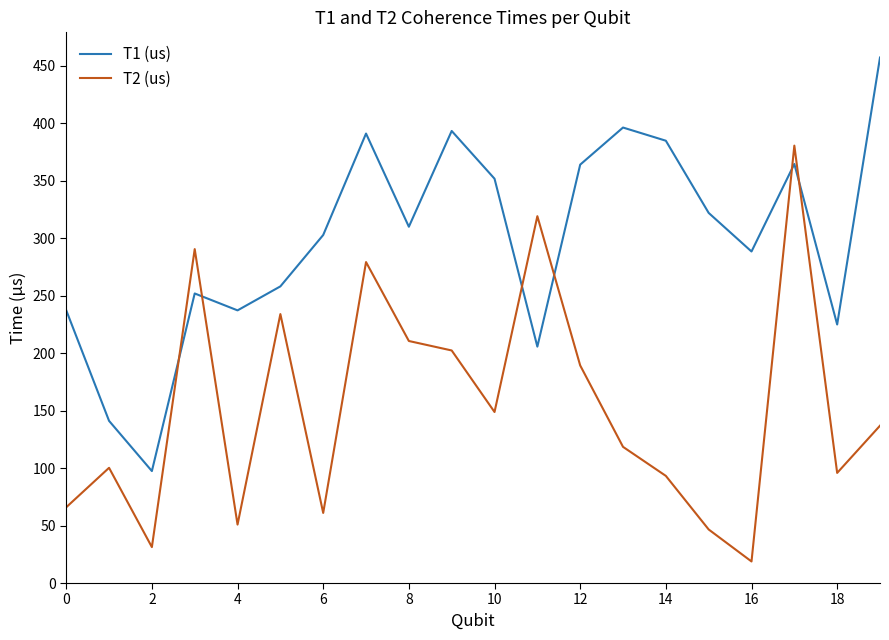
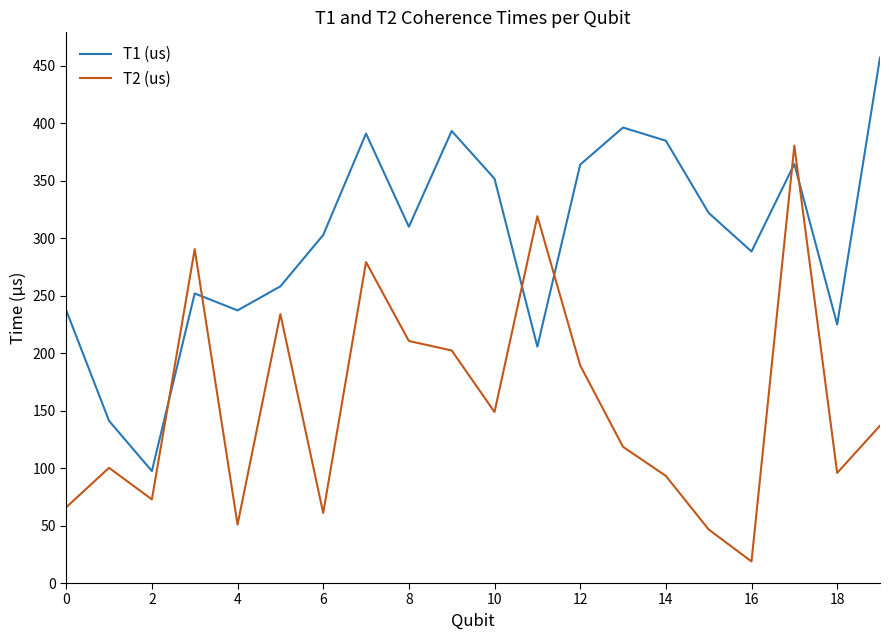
T2 (us), 2: 31 -> 73
